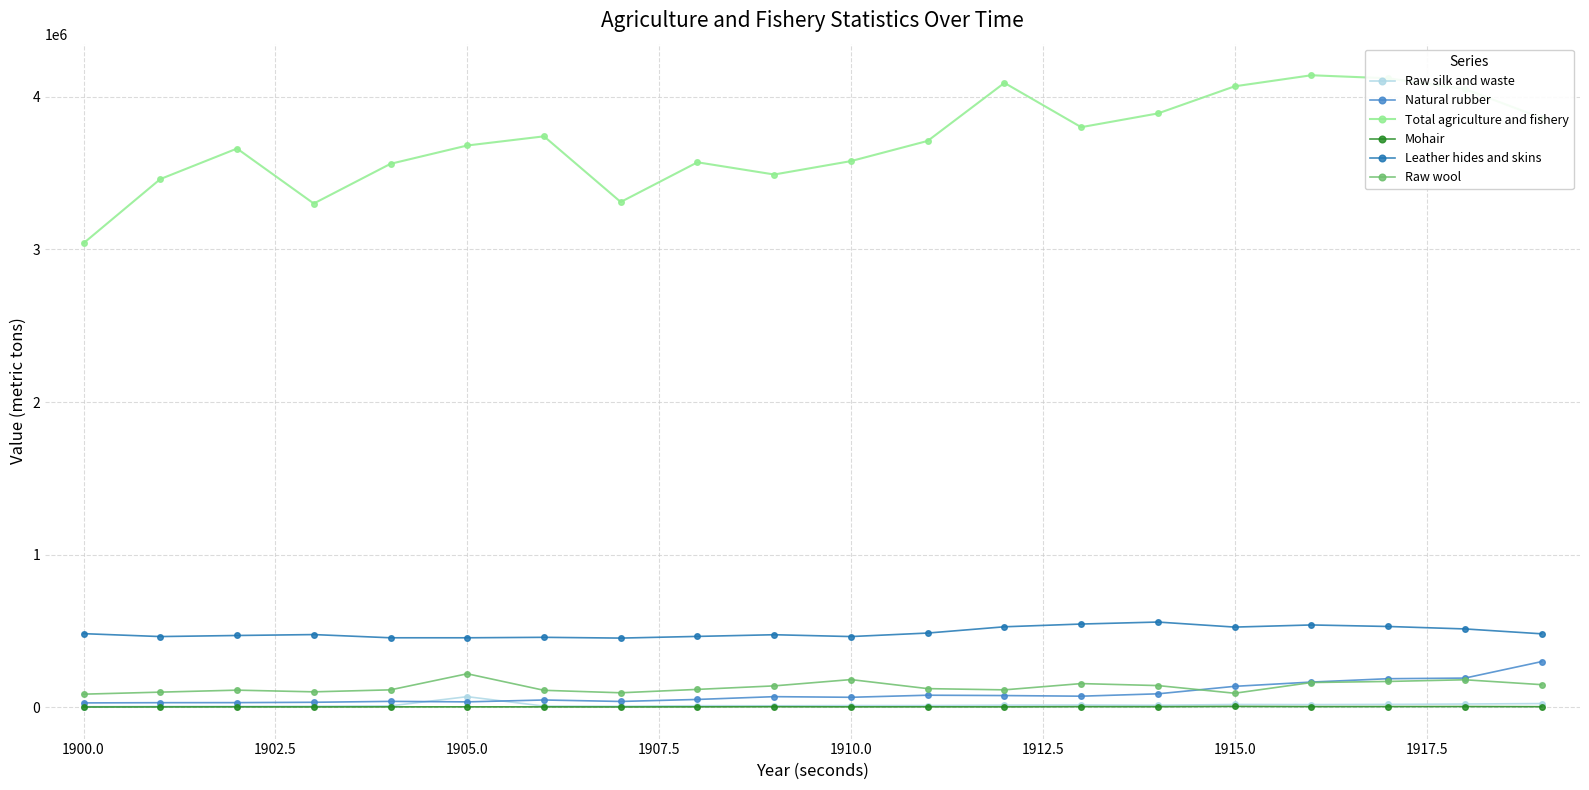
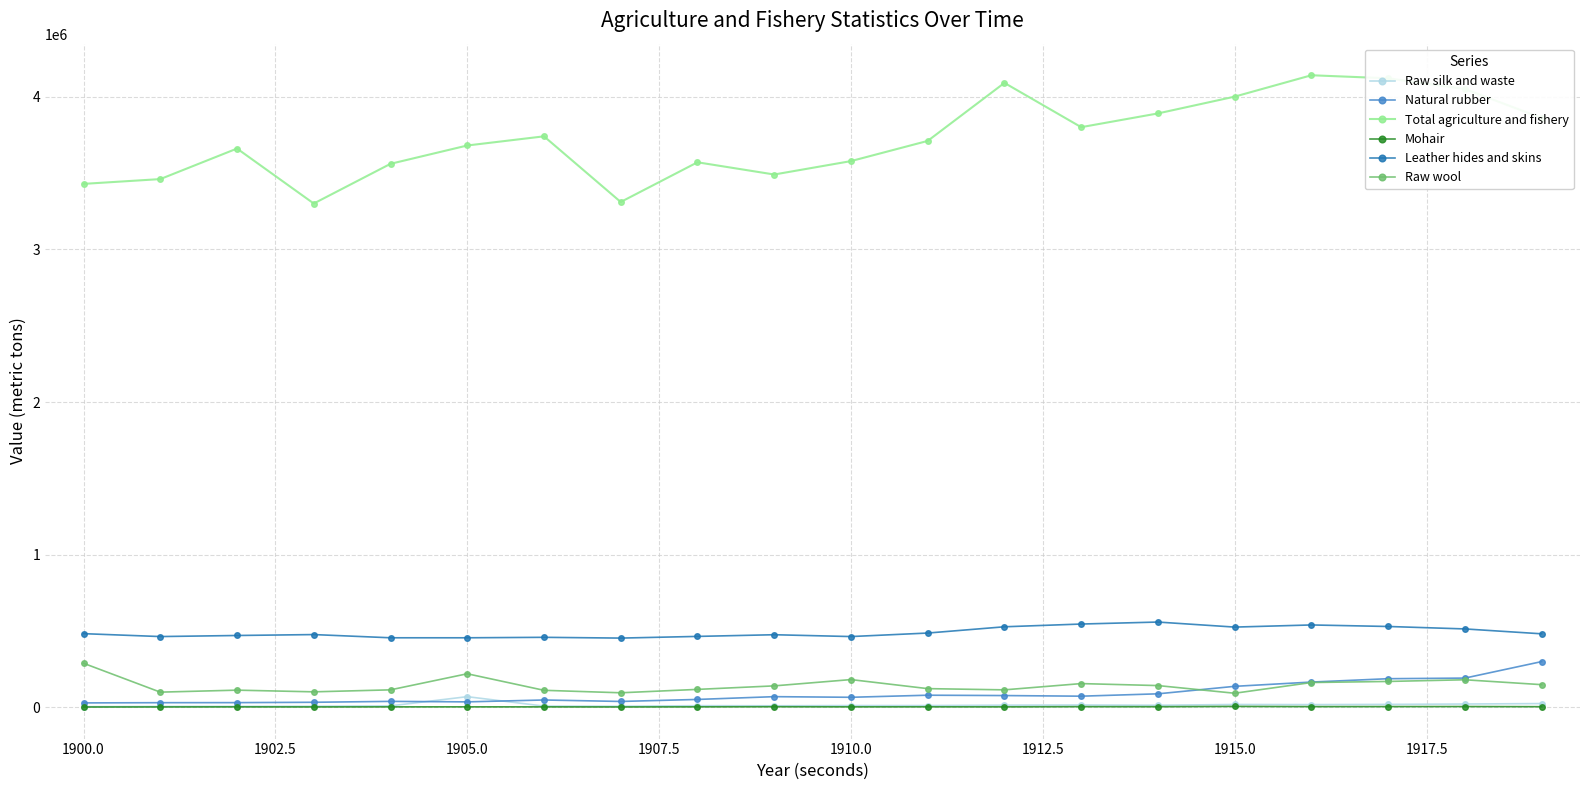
Total agriculture and fishery, 1900.0: 3040000 -> 3430000
Raw wool, 1900.0: 90000 -> 290000
Total agriculture and fishery, 1915.0: 4070000 -> 4000000
